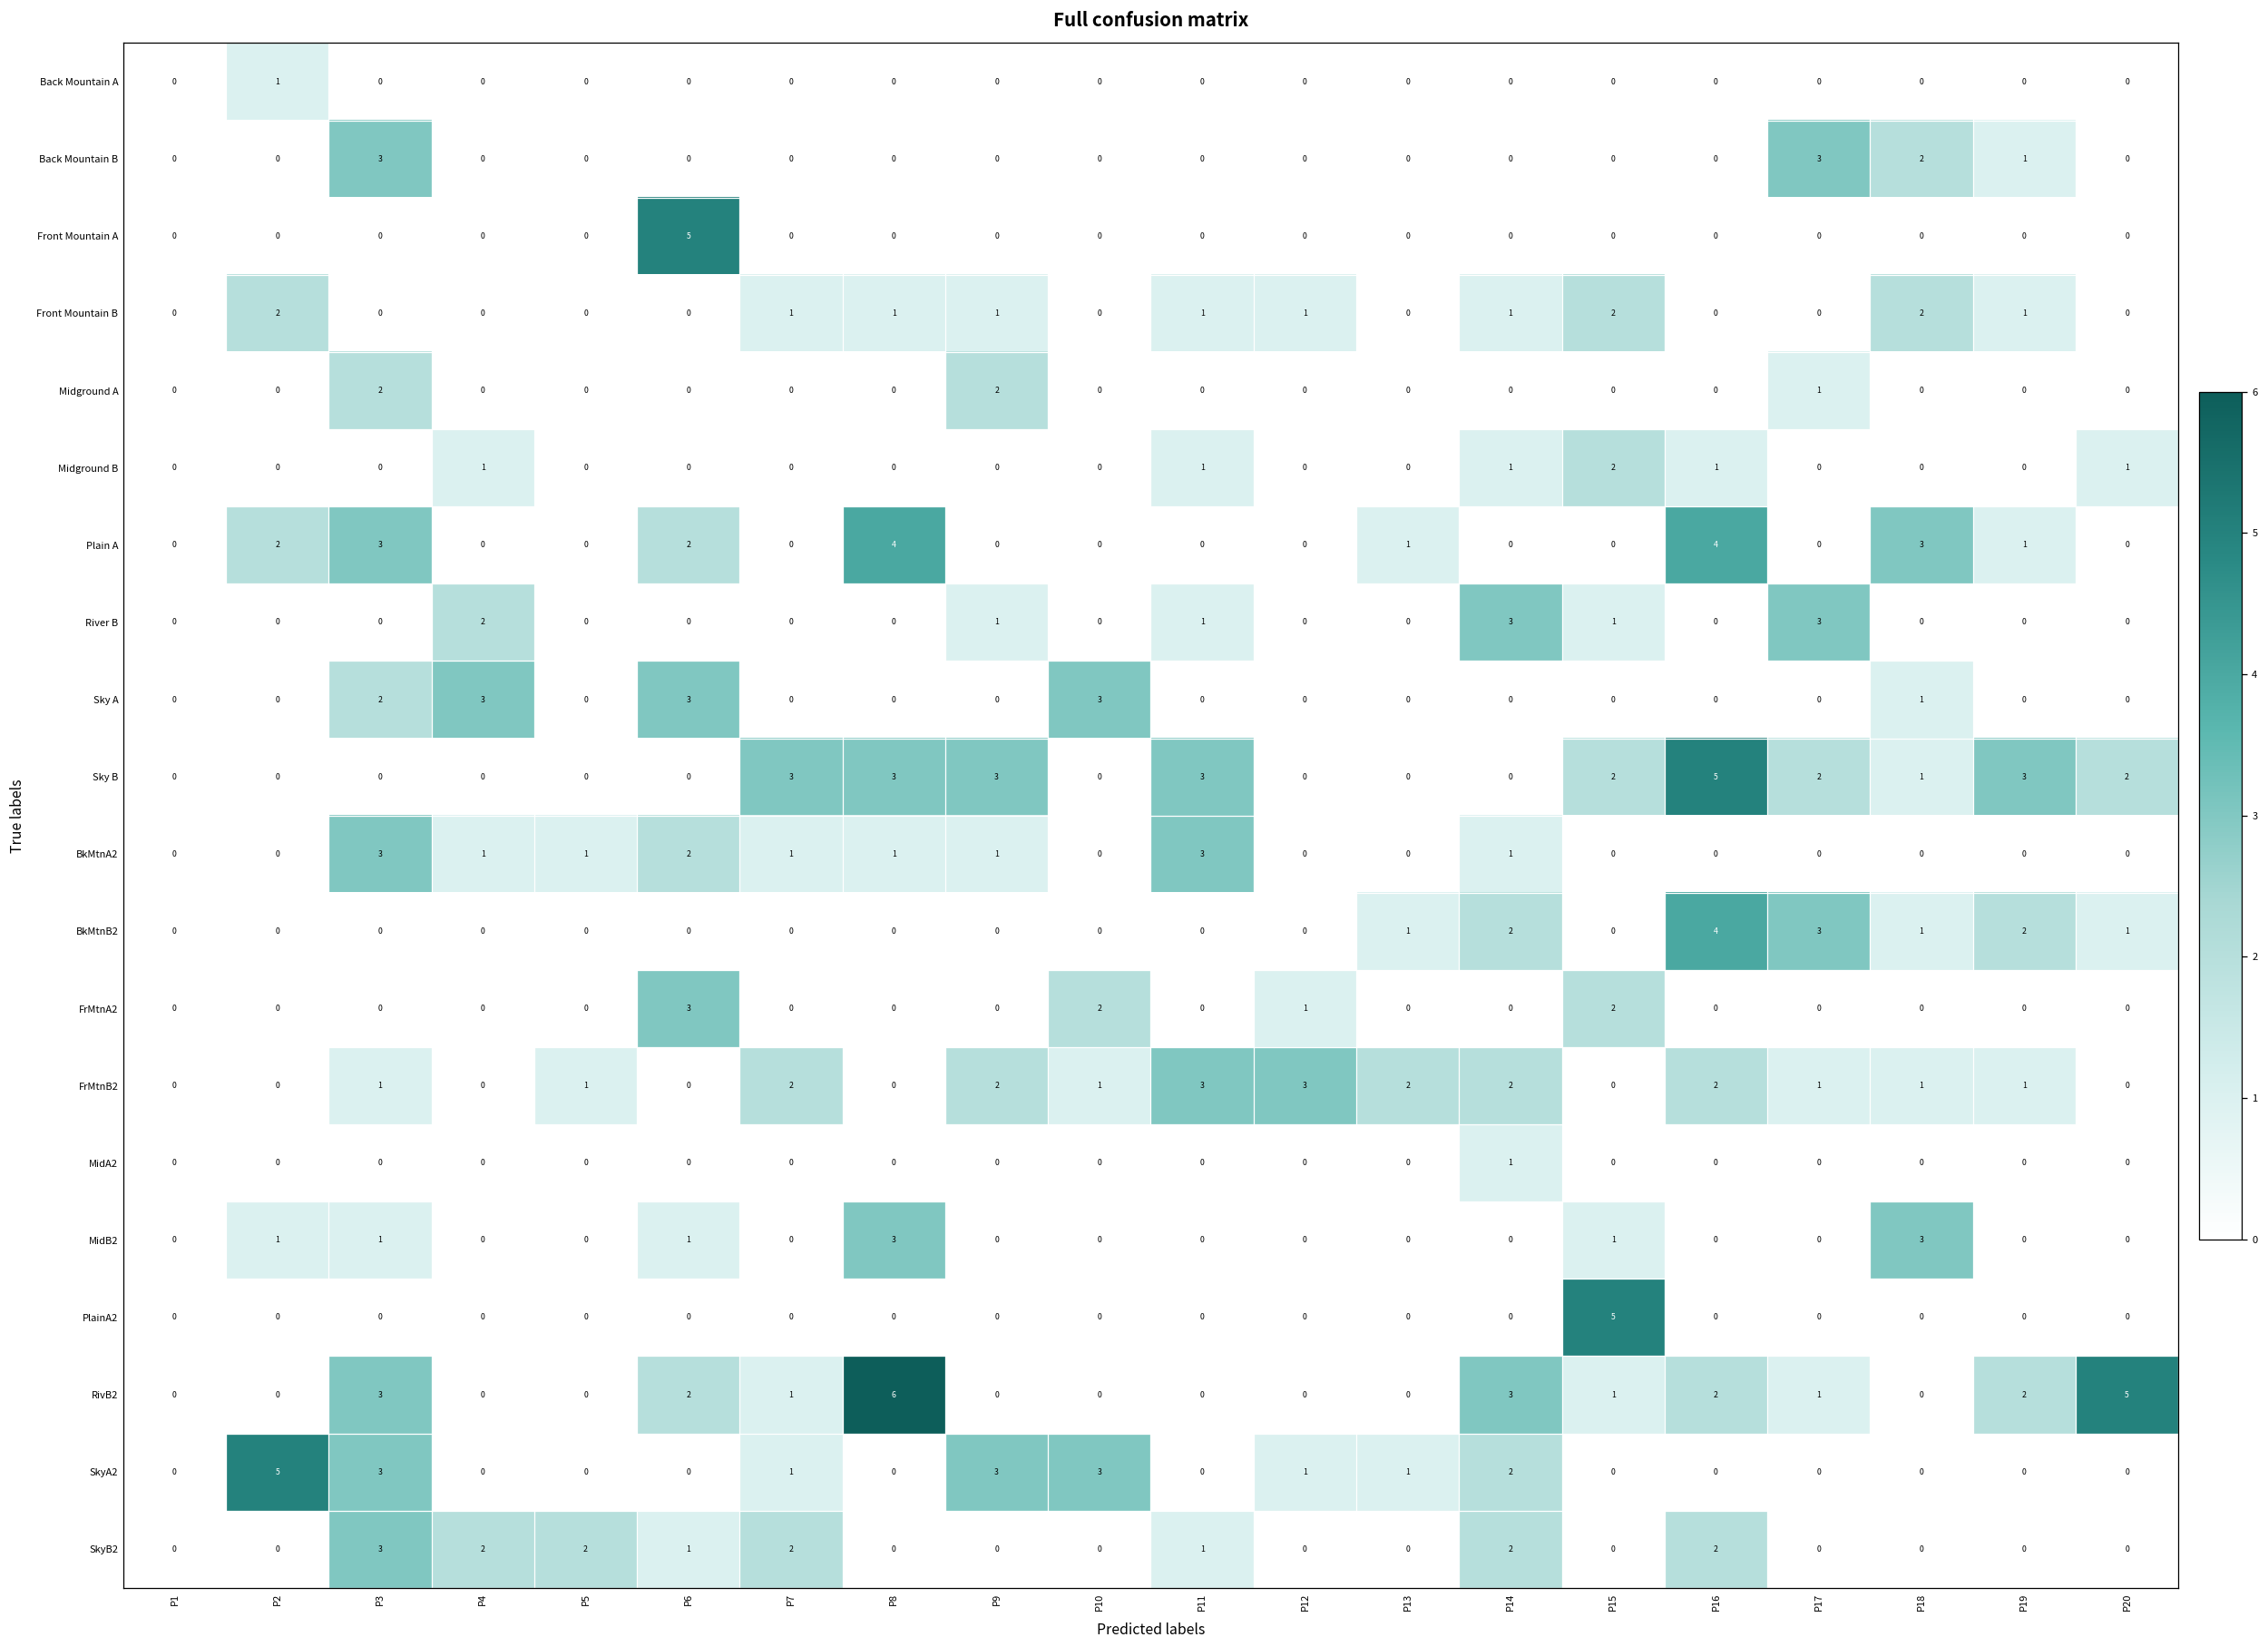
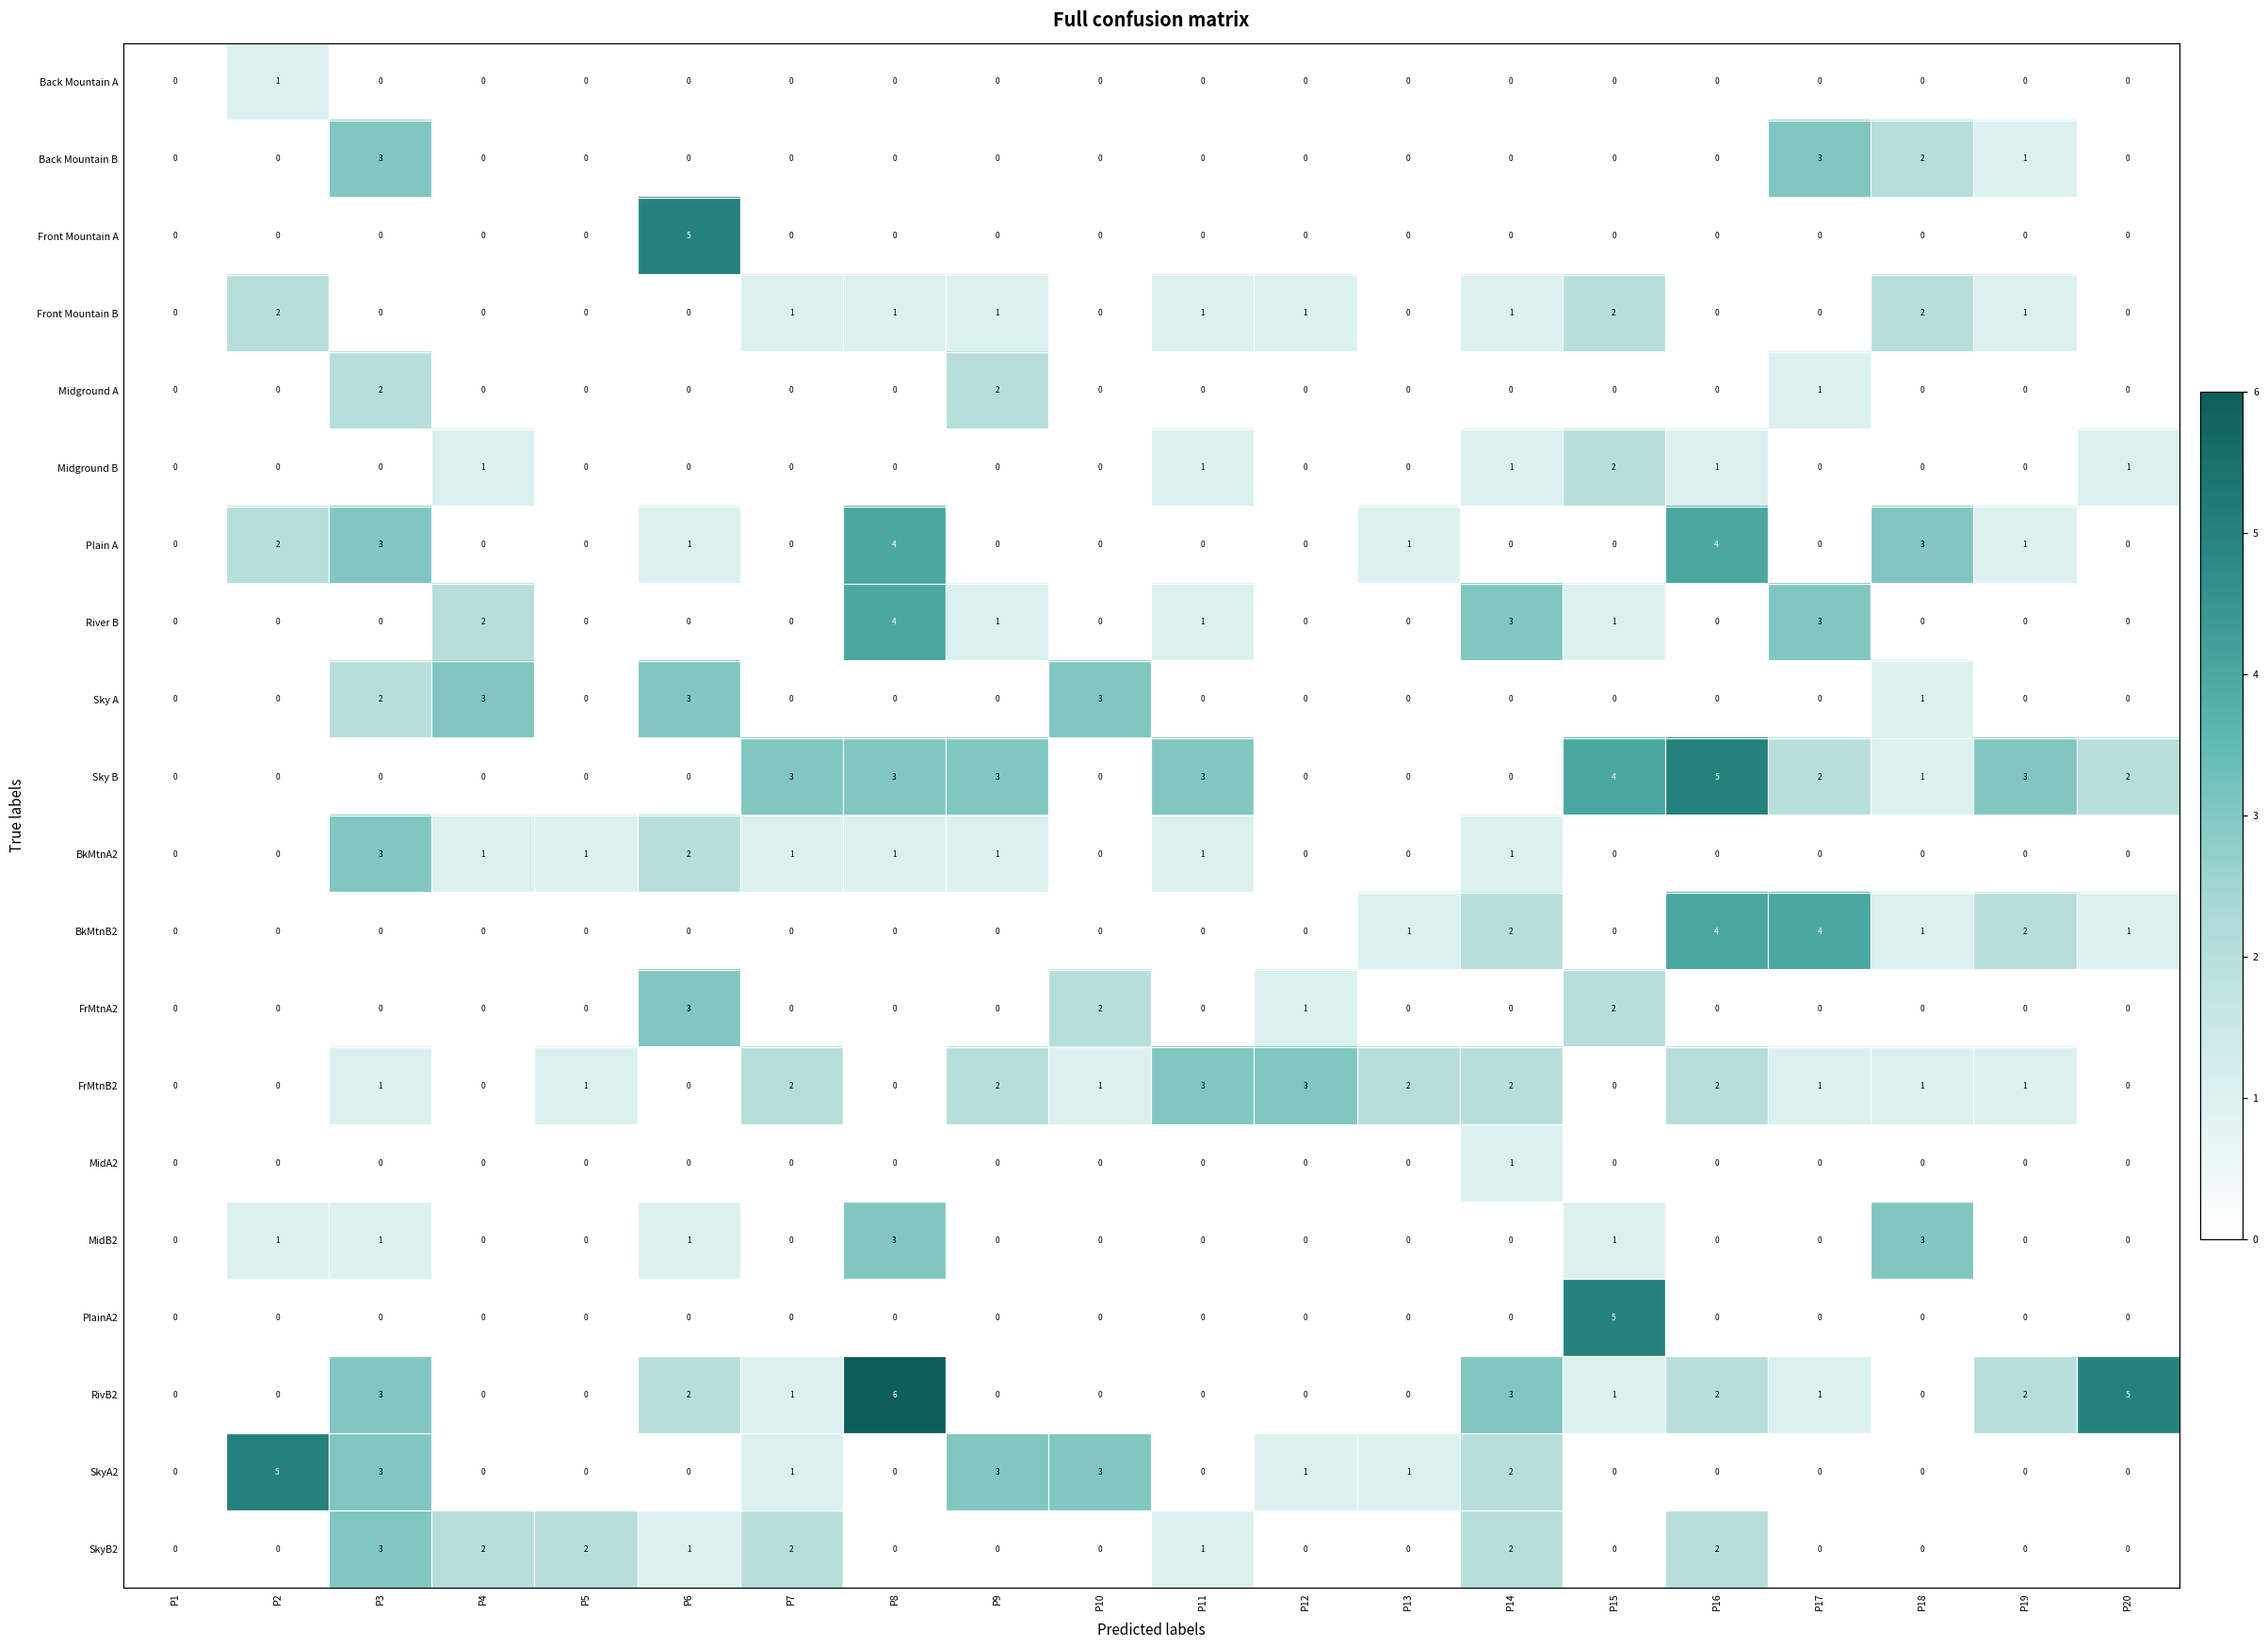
Plain A, P6: 2 -> 1
River B, P8: 0 -> 4
Sky B, P15: 2 -> 4
BkMtnA2, P11: 3 -> 1
BkMtnB2, P17: 3 -> 4
